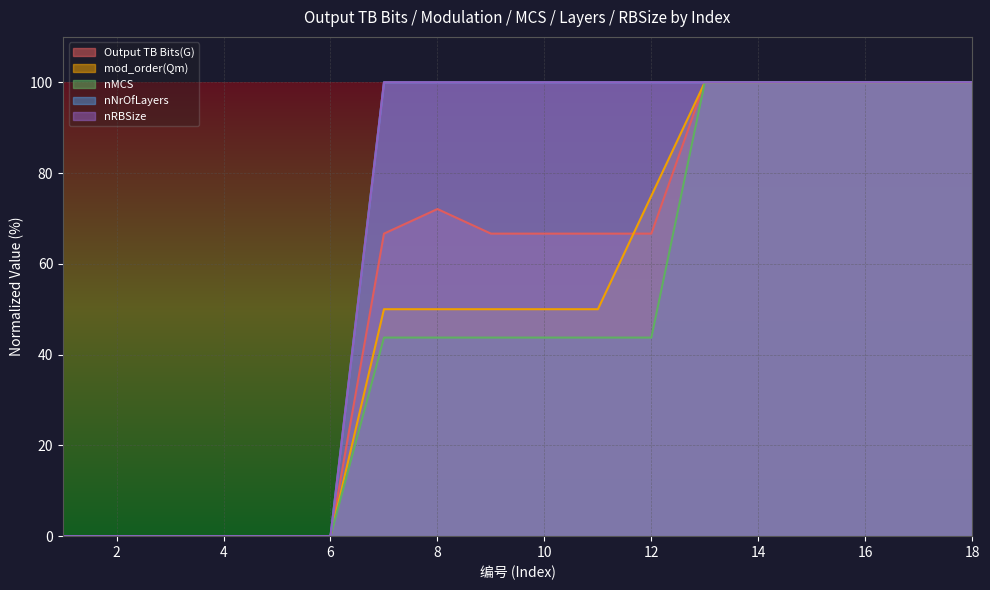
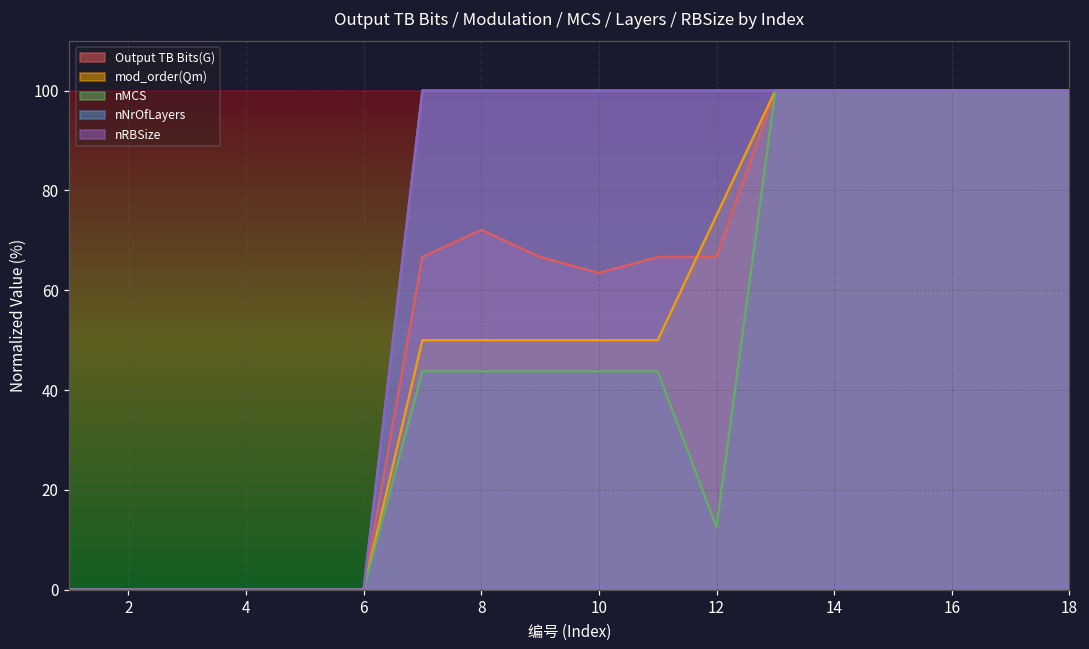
Output TB Bits(G), 10: 67 -> 63
nMCS, 12: 44 -> 13
